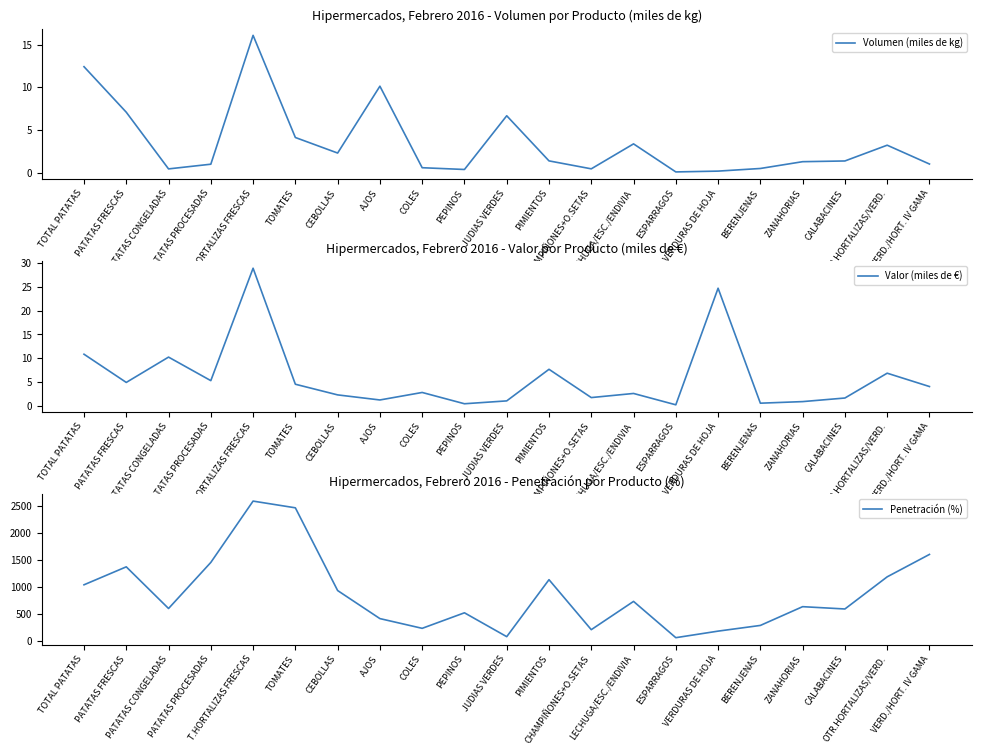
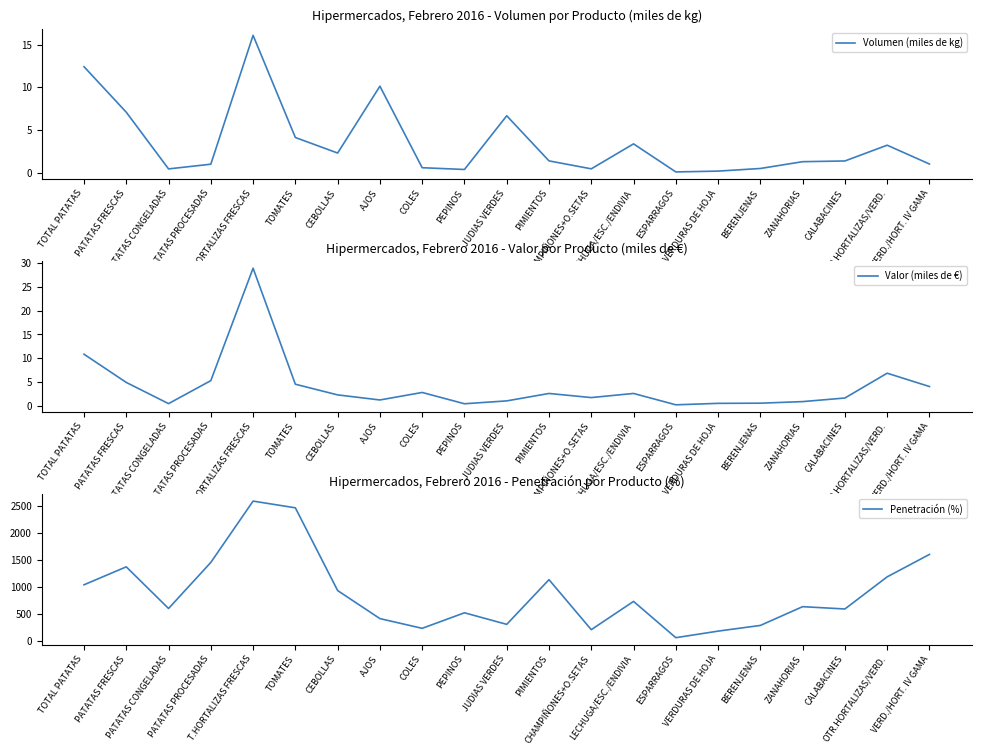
Hipermercados, Febrero 2016 - Valor por Producto (miles de €), PATATAS CONGELADAS: 10 -> 1
Hipermercados, Febrero 2016 - Valor por Producto (miles de €), PIMIENTOS: 8 -> 3
Hipermercados, Febrero 2016 - Valor por Producto (miles de €), VERDURAS DE HOJA: 25 -> 1
Hipermercados, Febrero 2016 - Penetración por Producto (%), JUDIAS VERDES: 100 -> 300
